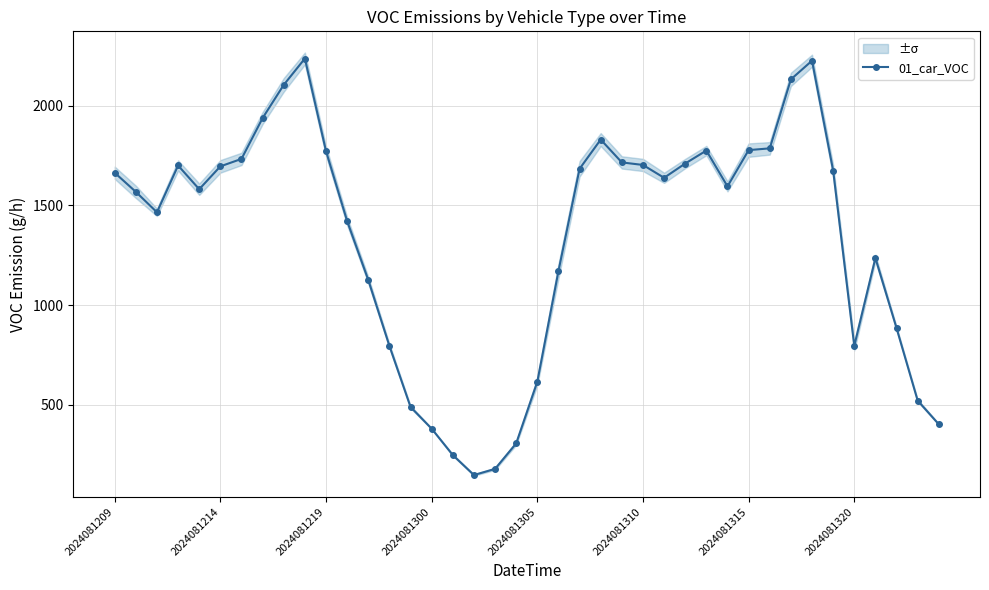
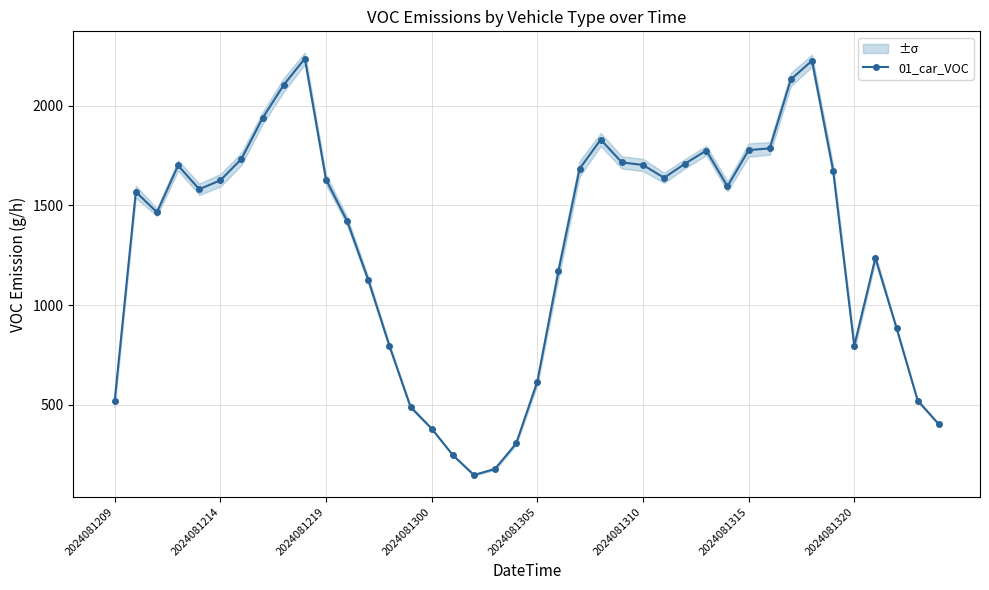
01_car_VOC, 2024081209: 1660 -> 520
01_car_VOC, 2024081214: 1700 -> 1630
01_car_VOC, 2024081219: 1770 -> 1630
